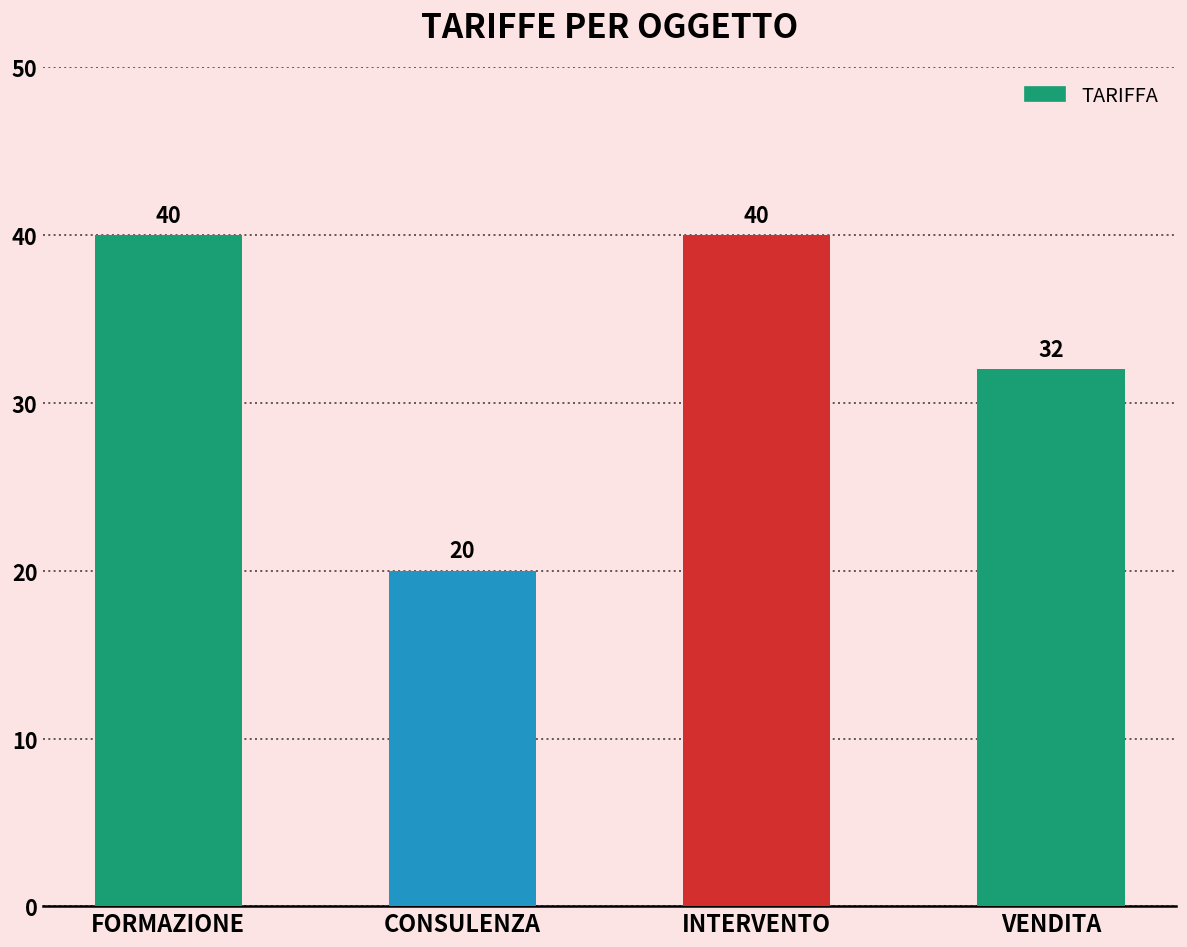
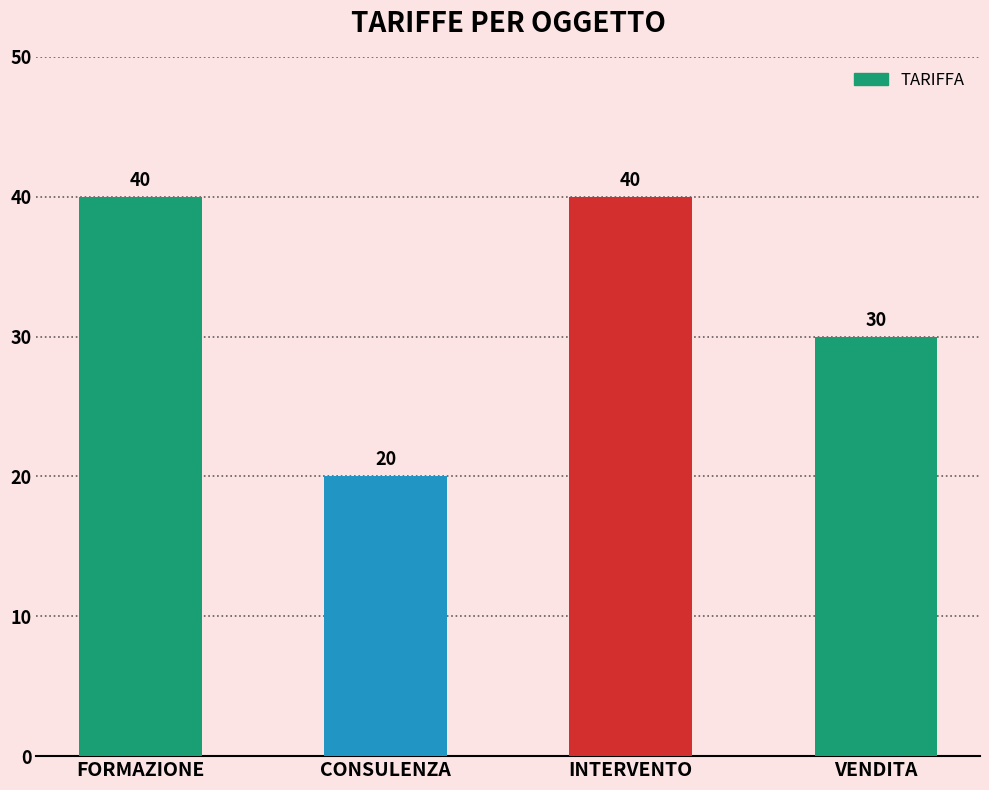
VENDITA: 32 -> 30
